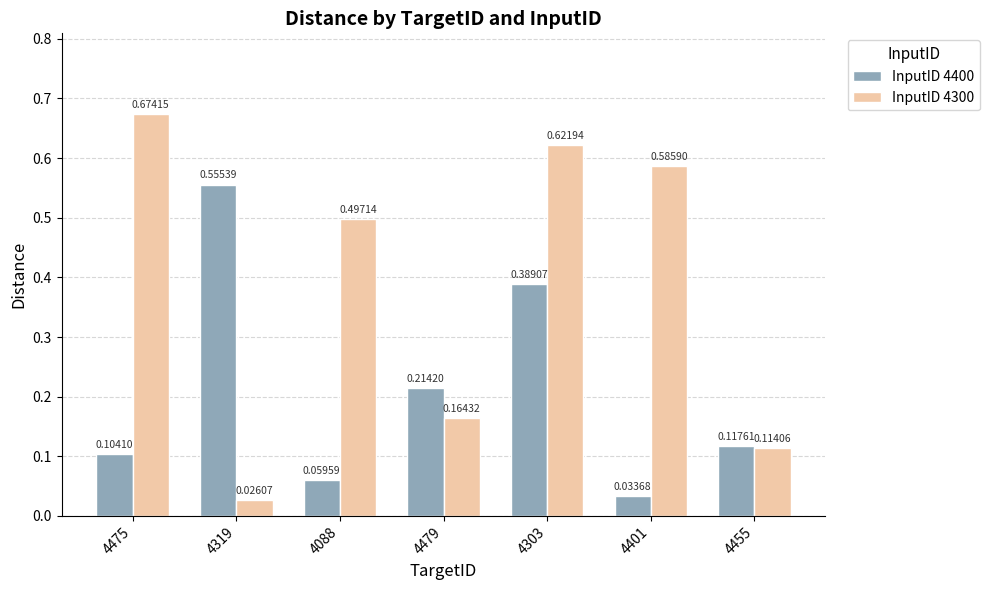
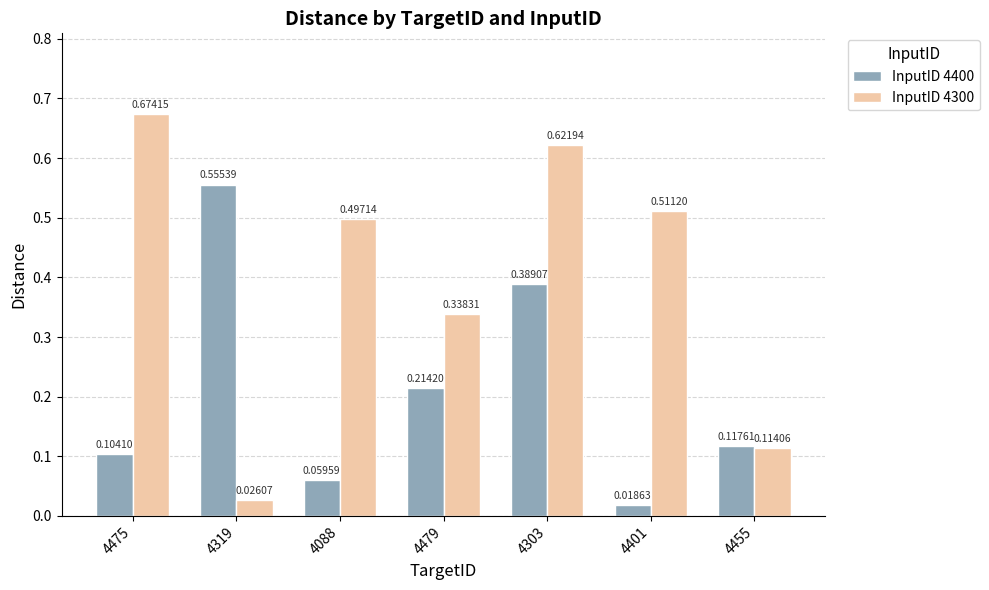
InputID 4300, 4479: 0.16432 -> 0.33831
InputID 4400, 4401: 0.03368 -> 0.01863
InputID 4300, 4401: 0.58590 -> 0.51120
